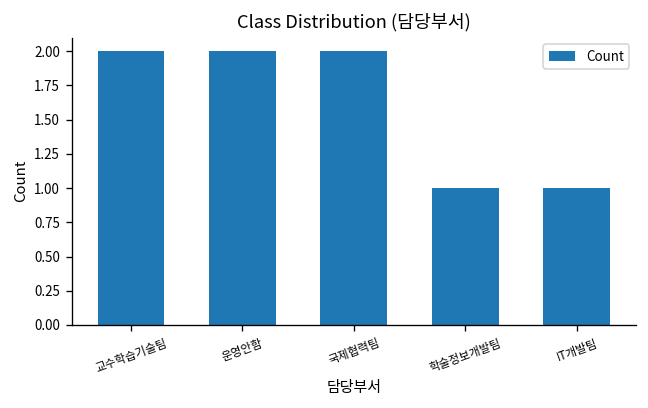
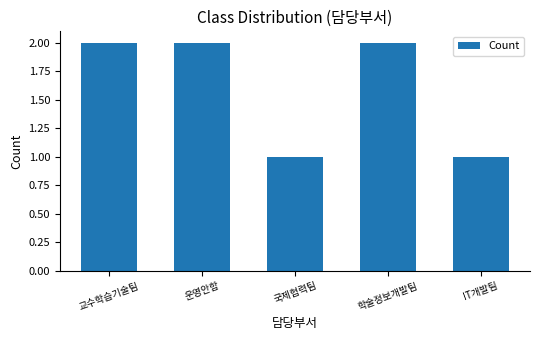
국제협력팀: 2 -> 1
학술정보개발팀: 1 -> 2
